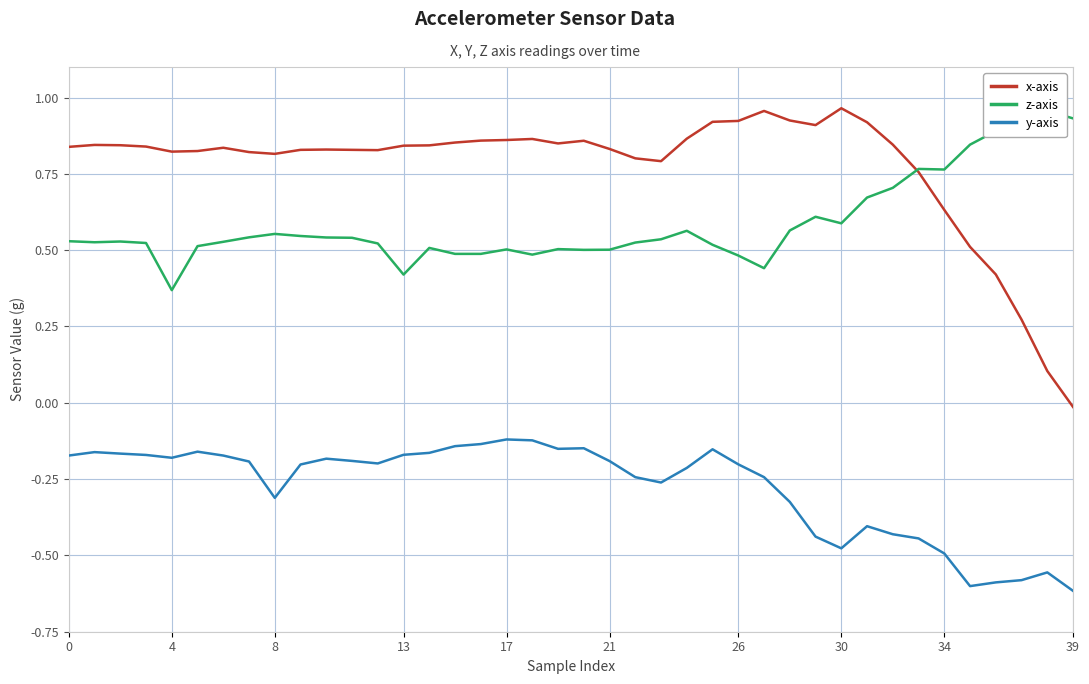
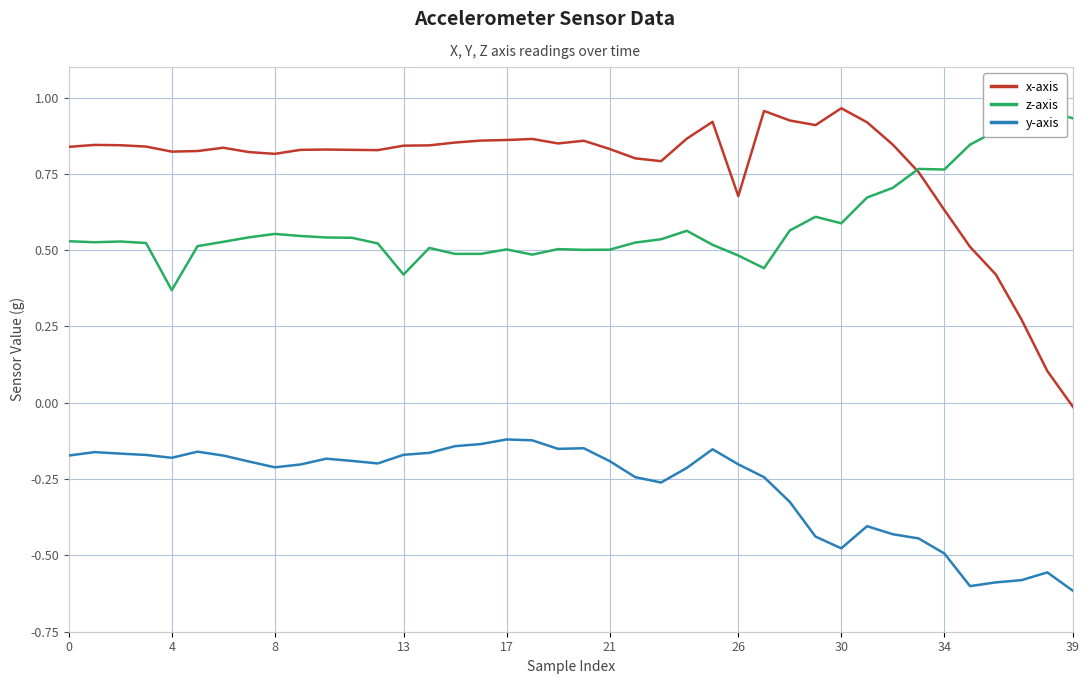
y-axis, 8: -0.31 -> -0.21
x-axis, 26: 0.92 -> 0.68
